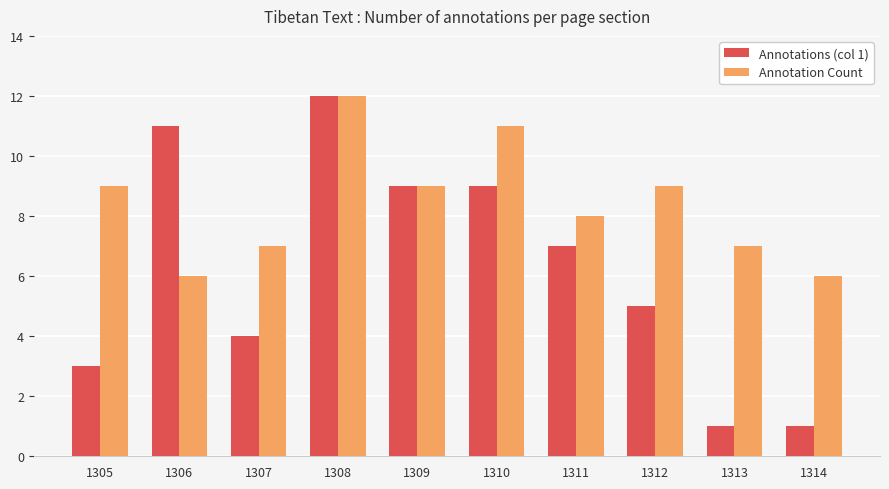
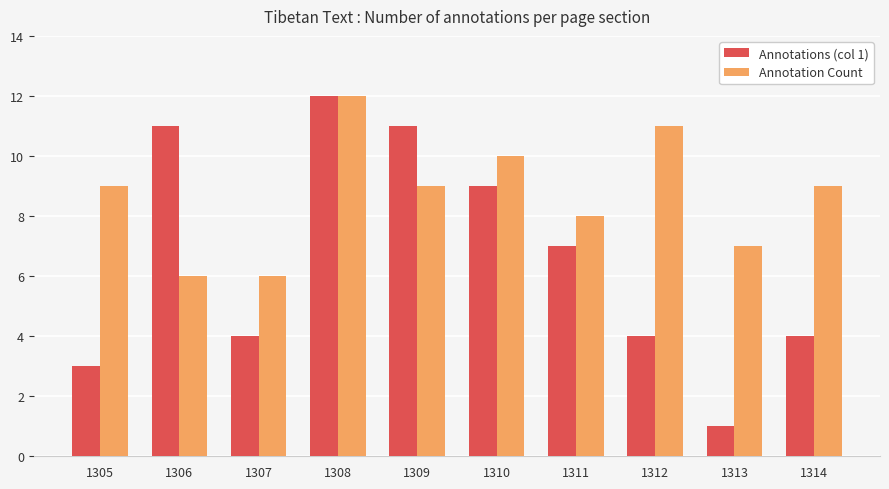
Annotation Count, 1307: 7 -> 6
Annotations (col 1), 1309: 9 -> 11
Annotation Count, 1310: 11 -> 10
Annotations (col 1), 1312: 5 -> 4
Annotation Count, 1312: 9 -> 11
Annotations (col 1), 1314: 1 -> 4
Annotation Count, 1314: 6 -> 9
